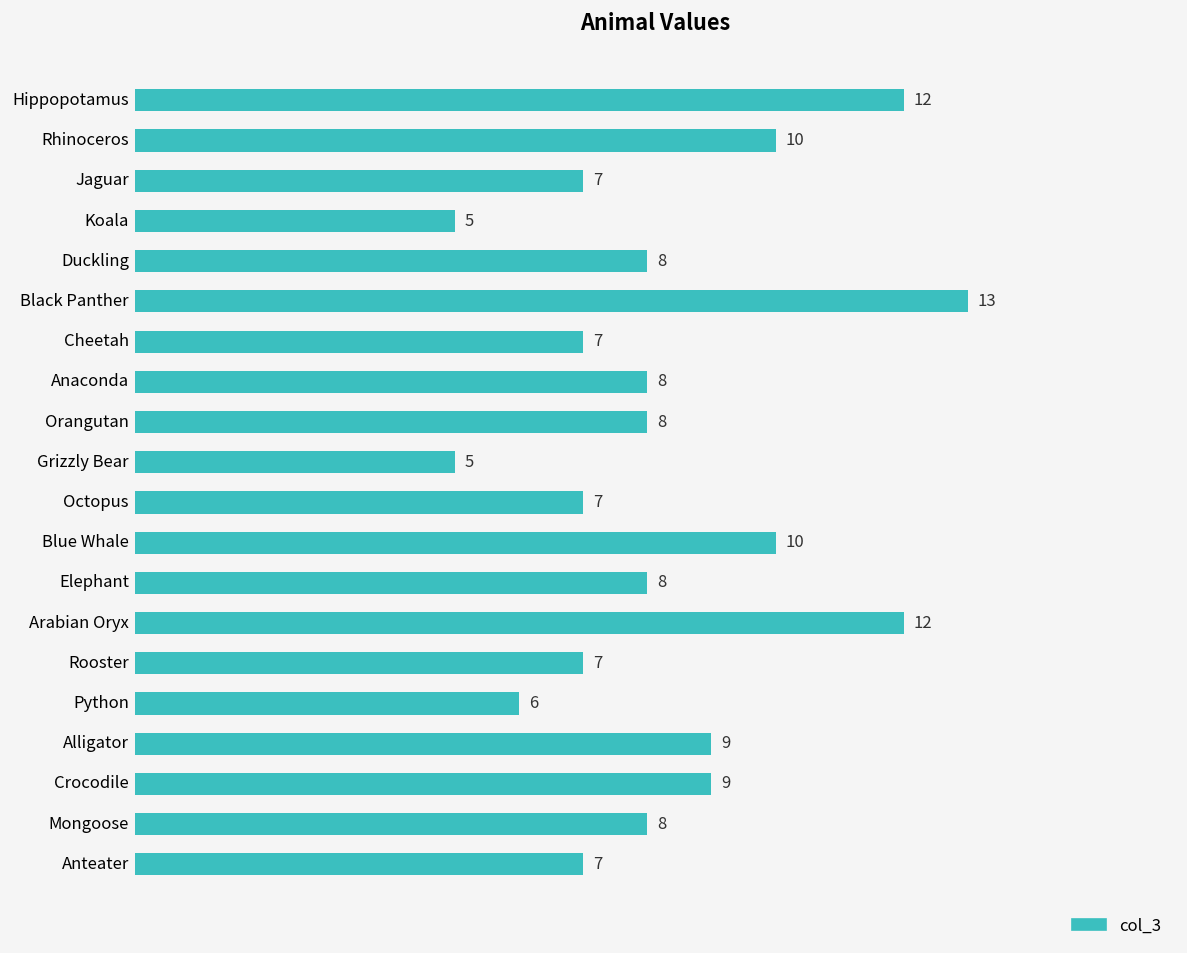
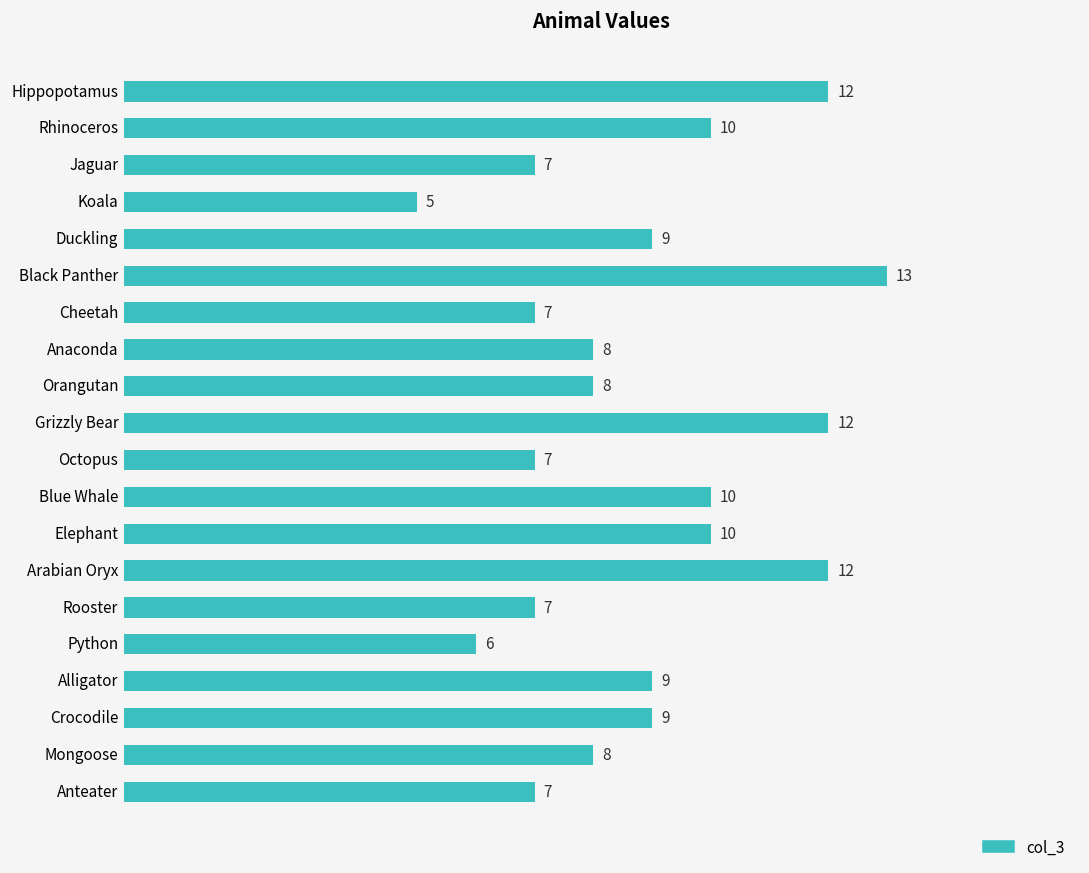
Duckling: 8 -> 9
Grizzly Bear: 5 -> 12
Elephant: 8 -> 10
